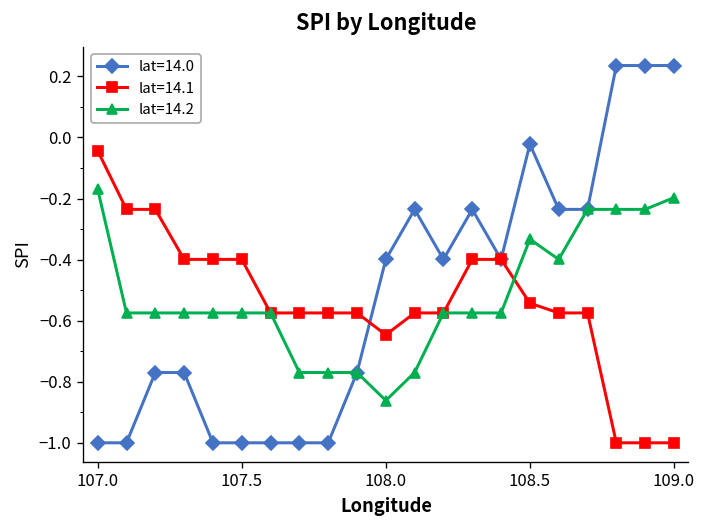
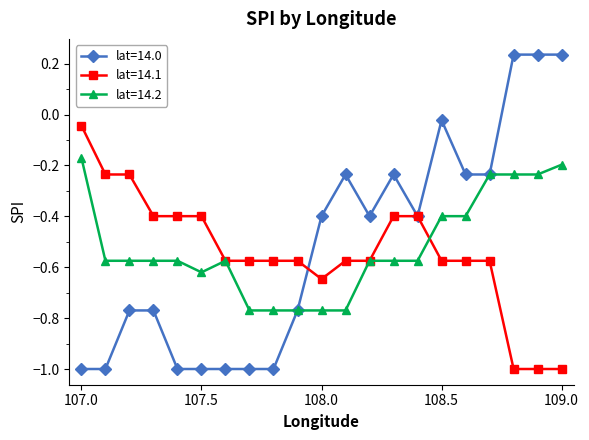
lat=14.2, 107.5: -0.57 -> -0.62
lat=14.2, 108.0: -0.86 -> -0.77
lat=14.1, 108.5: -0.54 -> -0.57
lat=14.2, 108.5: -0.33 -> -0.40
